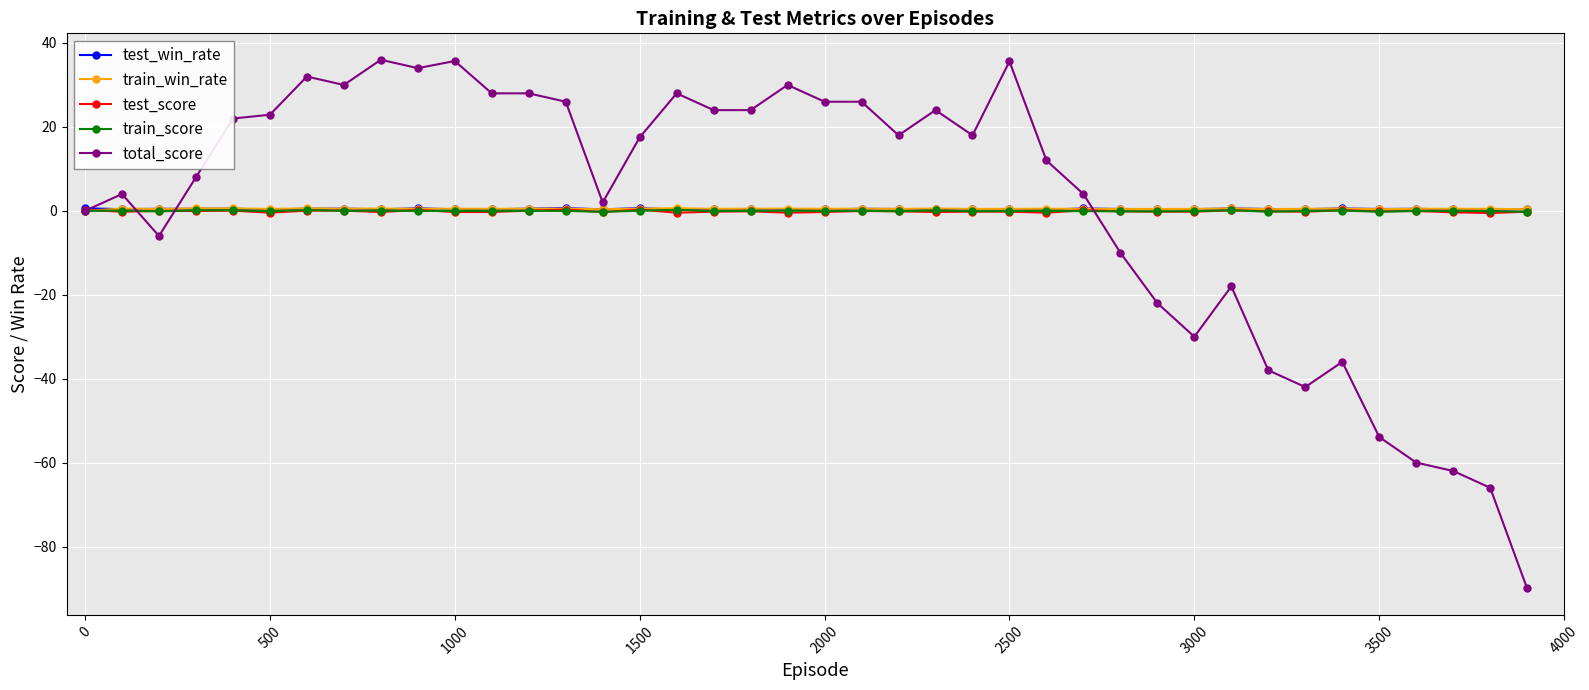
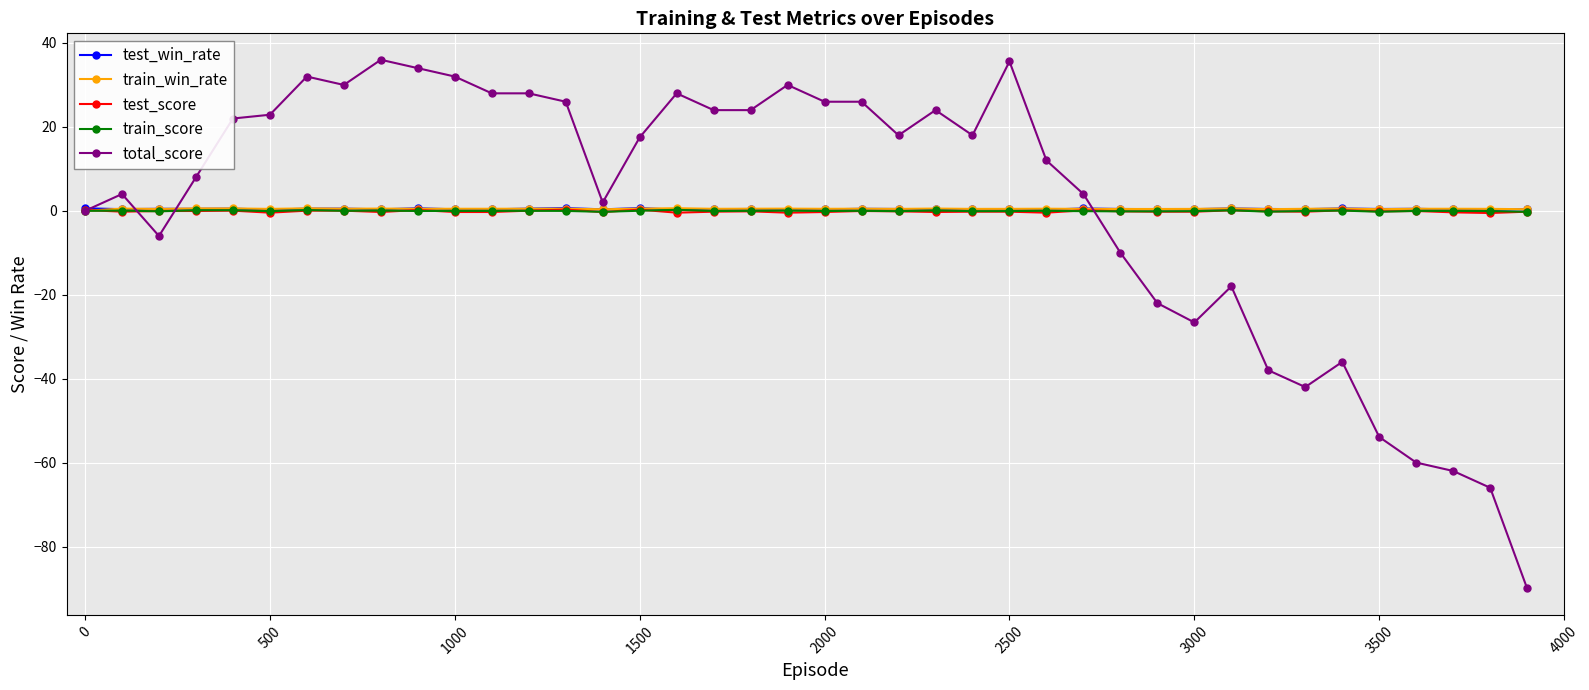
total_score, 1000: 36 -> 32
total_score, 3000: -30 -> -27
